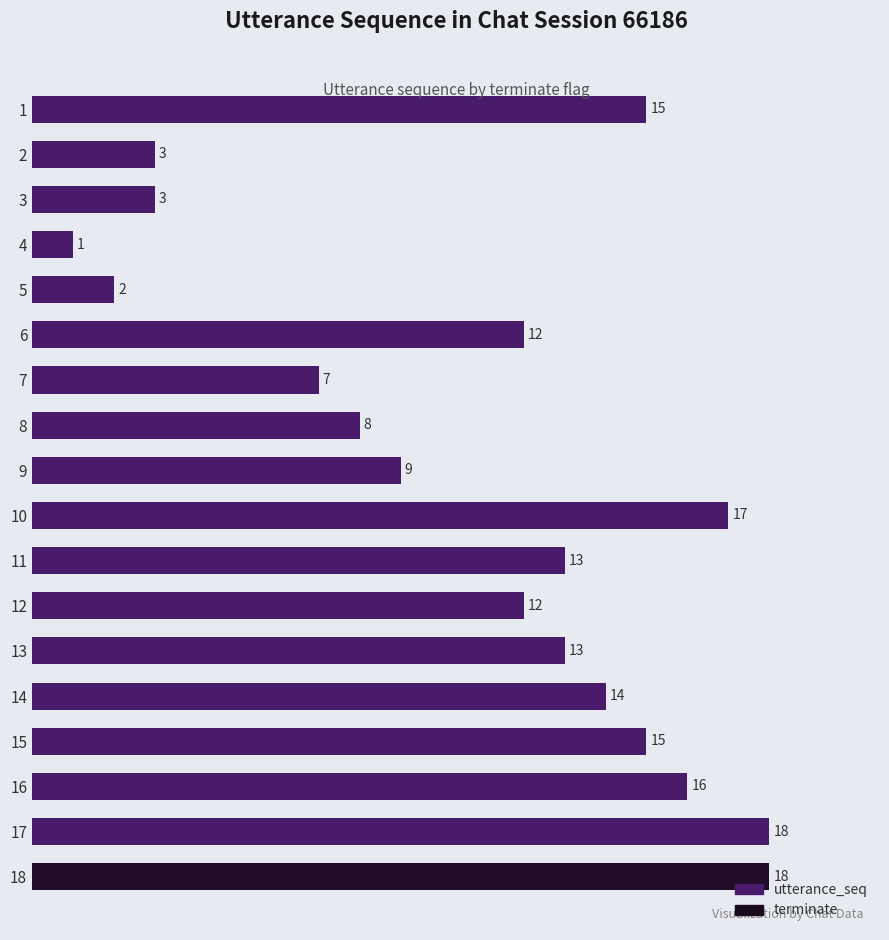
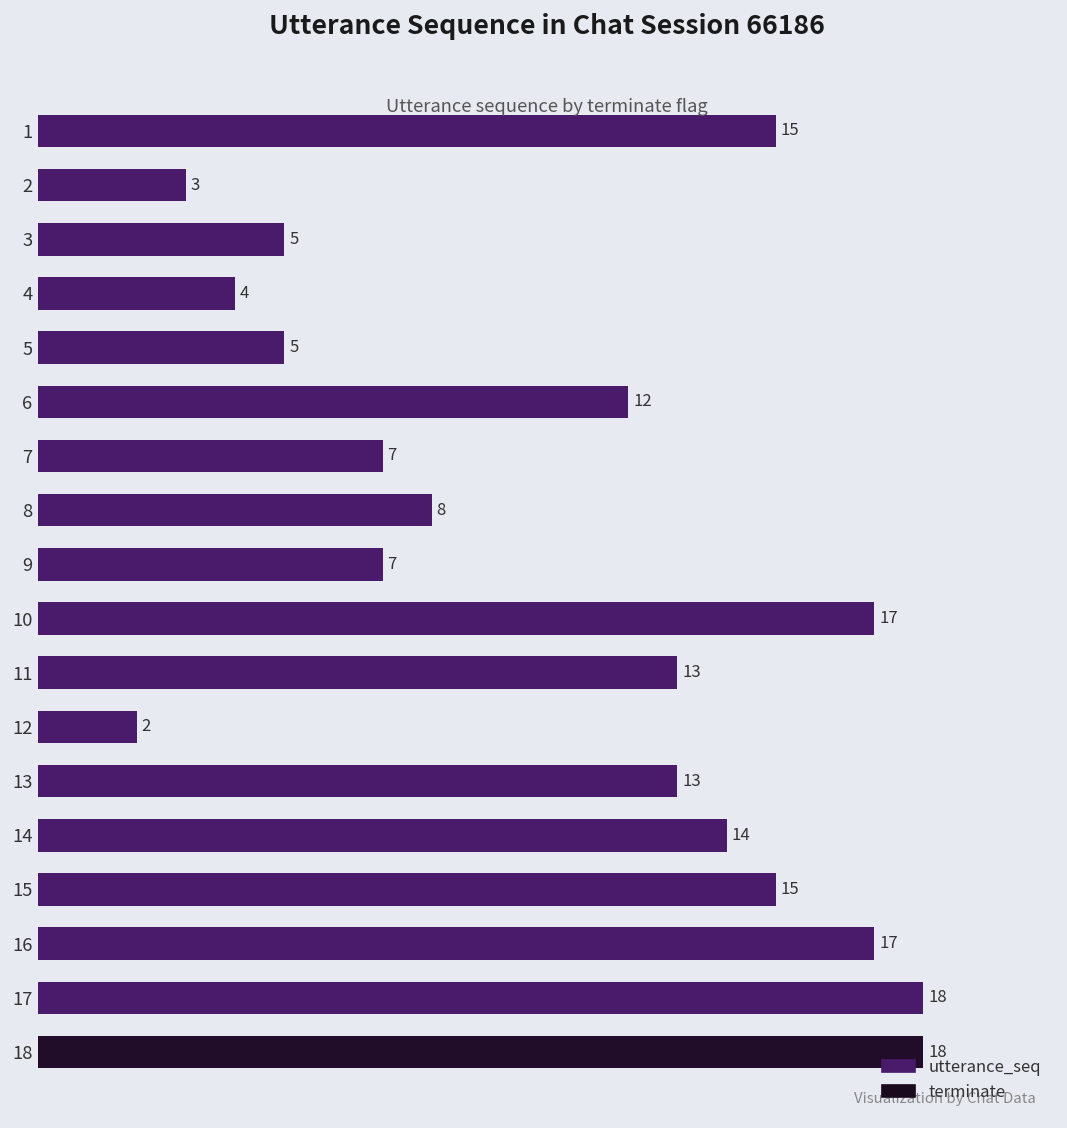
utterance_seq, 3: 3 -> 5
utterance_seq, 4: 1 -> 4
utterance_seq, 5: 2 -> 5
utterance_seq, 9: 9 -> 7
utterance_seq, 12: 12 -> 2
utterance_seq, 16: 16 -> 17
